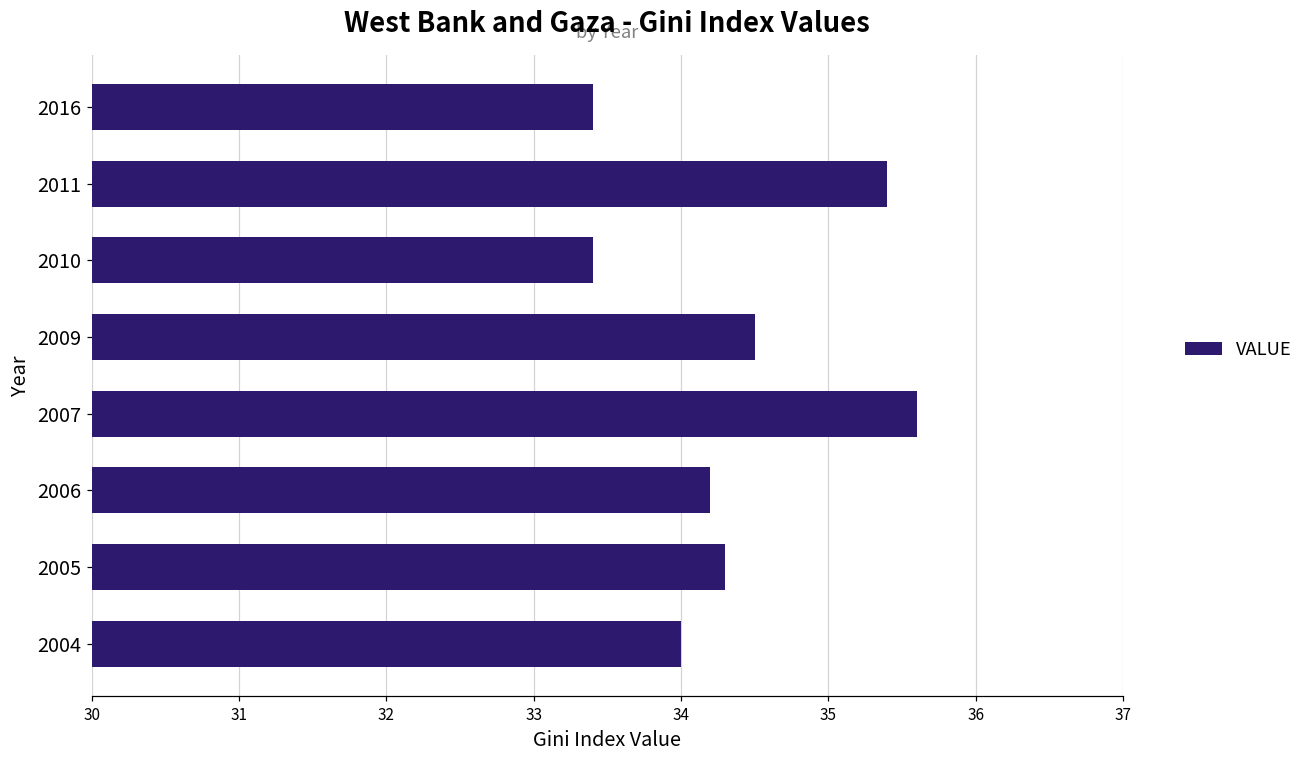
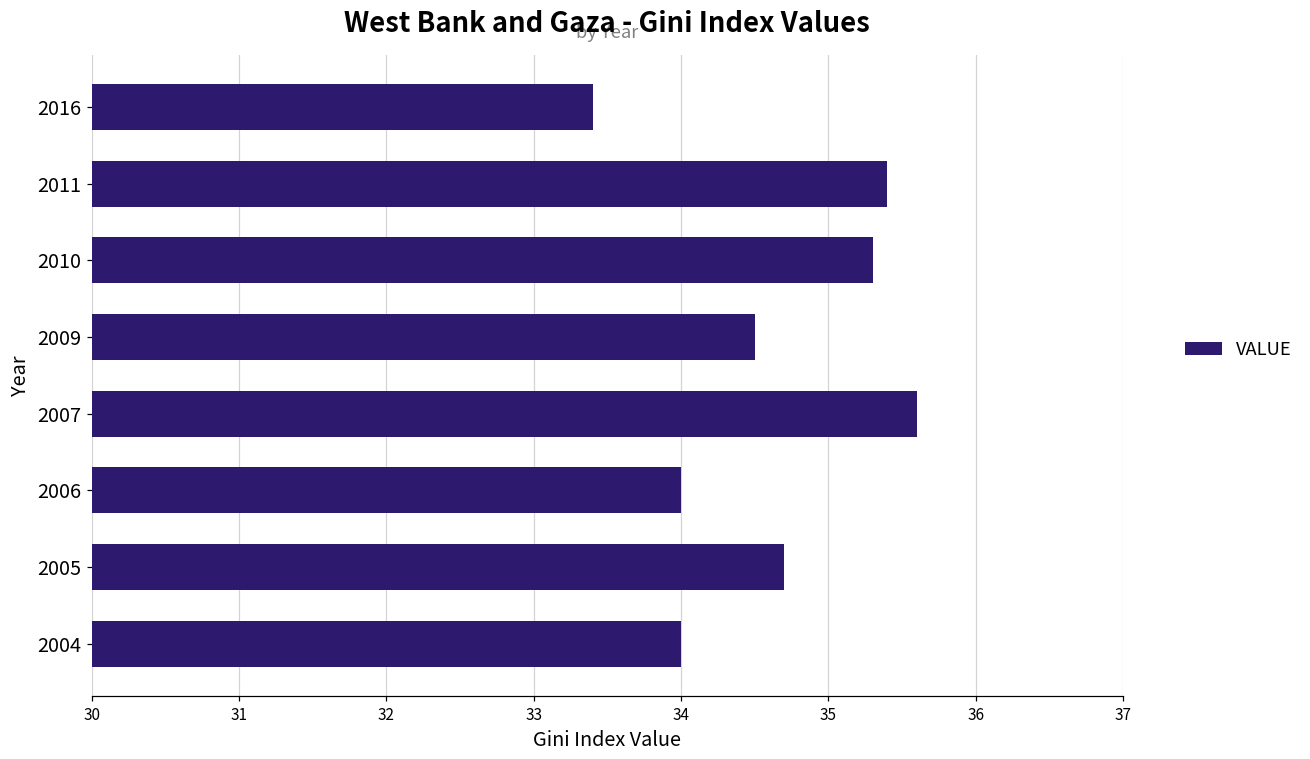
2010: 33.4 -> 35.3
2006: 34.2 -> 34.0
2005: 34.3 -> 34.7
